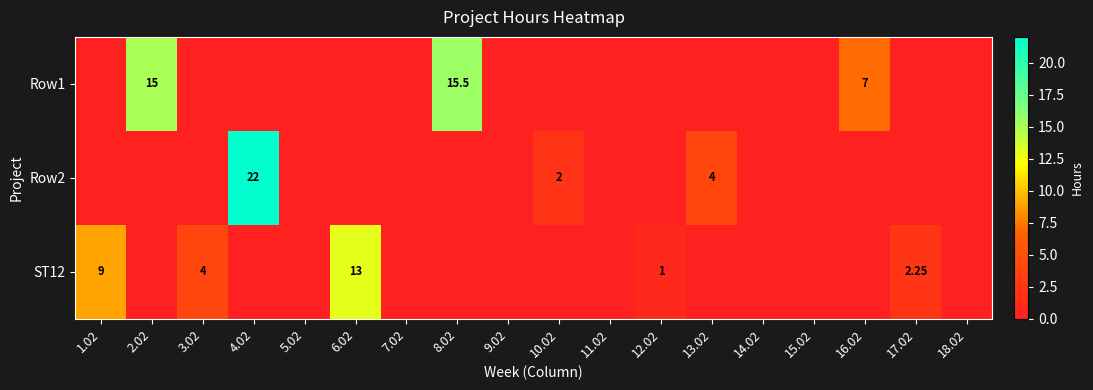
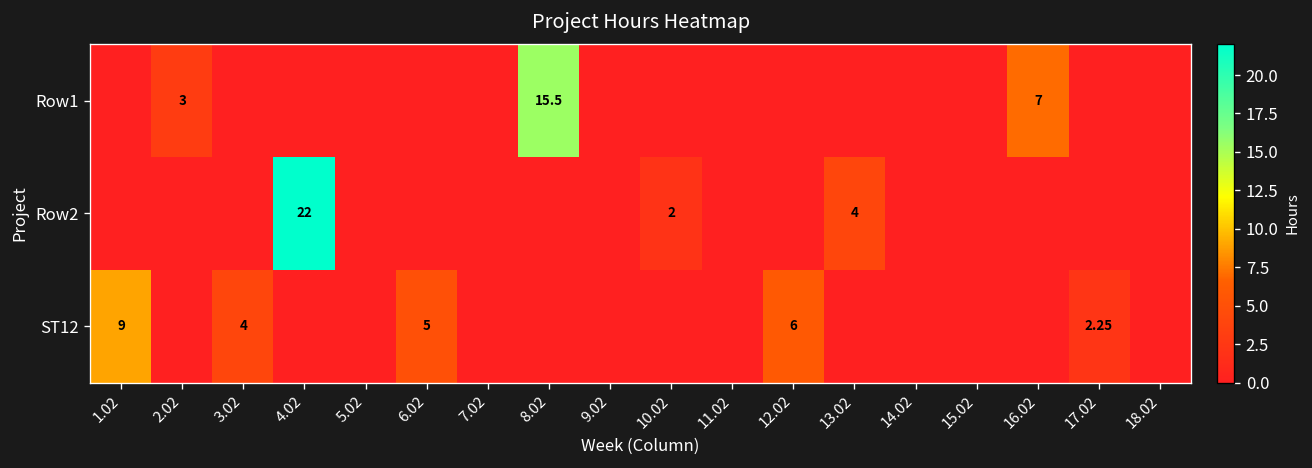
Row1, 2.02: 15 -> 3
ST12, 6.02: 13 -> 5
ST12, 12.02: 1 -> 6
